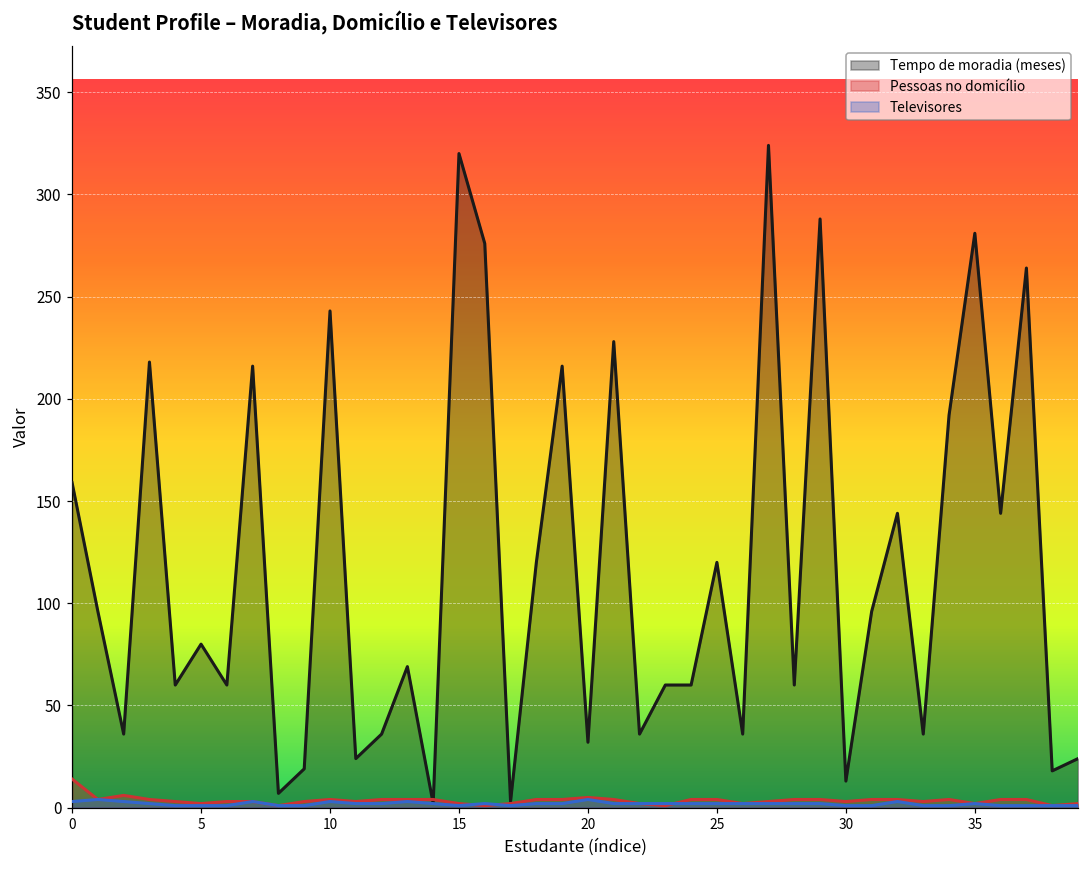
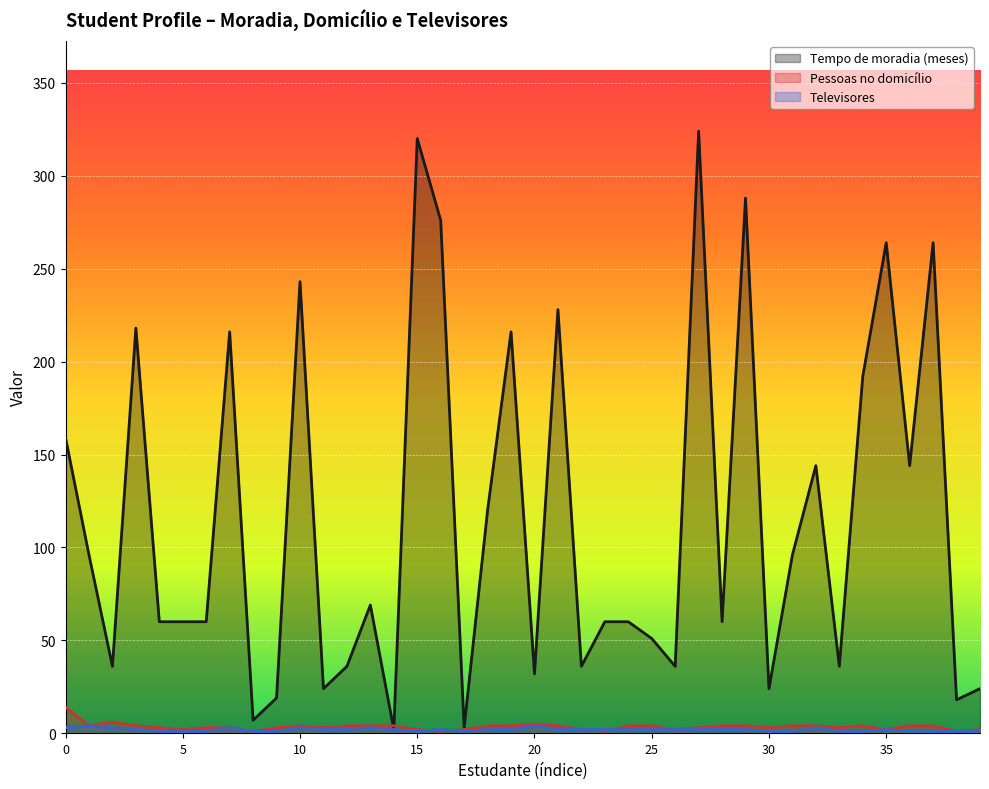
Tempo de moradia (meses), 5: 80 -> 60
Tempo de moradia (meses), 25: 120 -> 51
Tempo de moradia (meses), 30: 13 -> 24
Tempo de moradia (meses), 35: 281 -> 264
